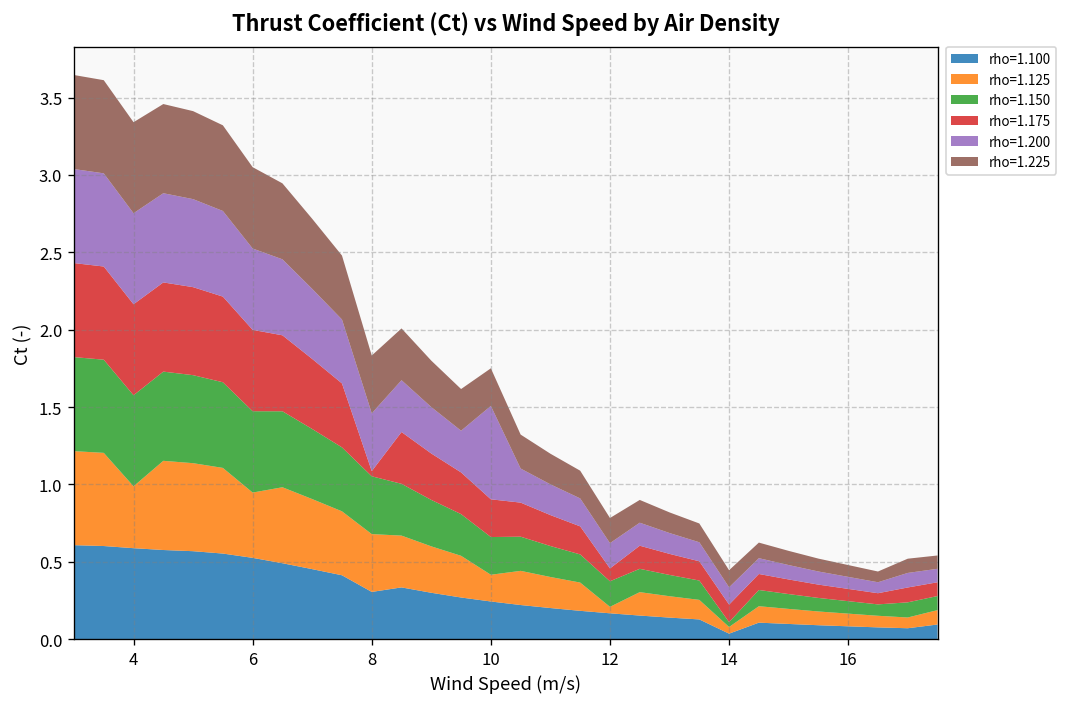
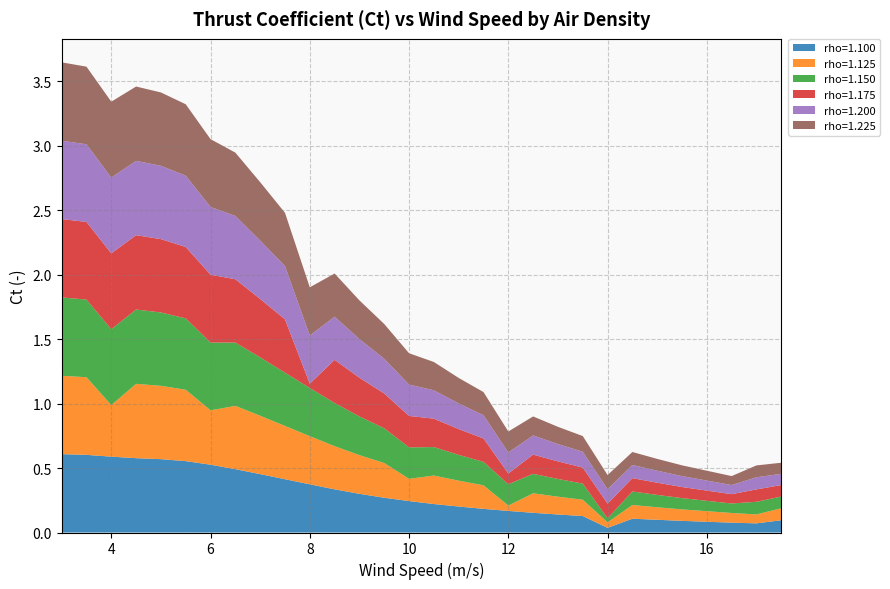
rho=1.100, 8: 0.31 -> 0.37
rho=1.200, 10: 0.60 -> 0.24
